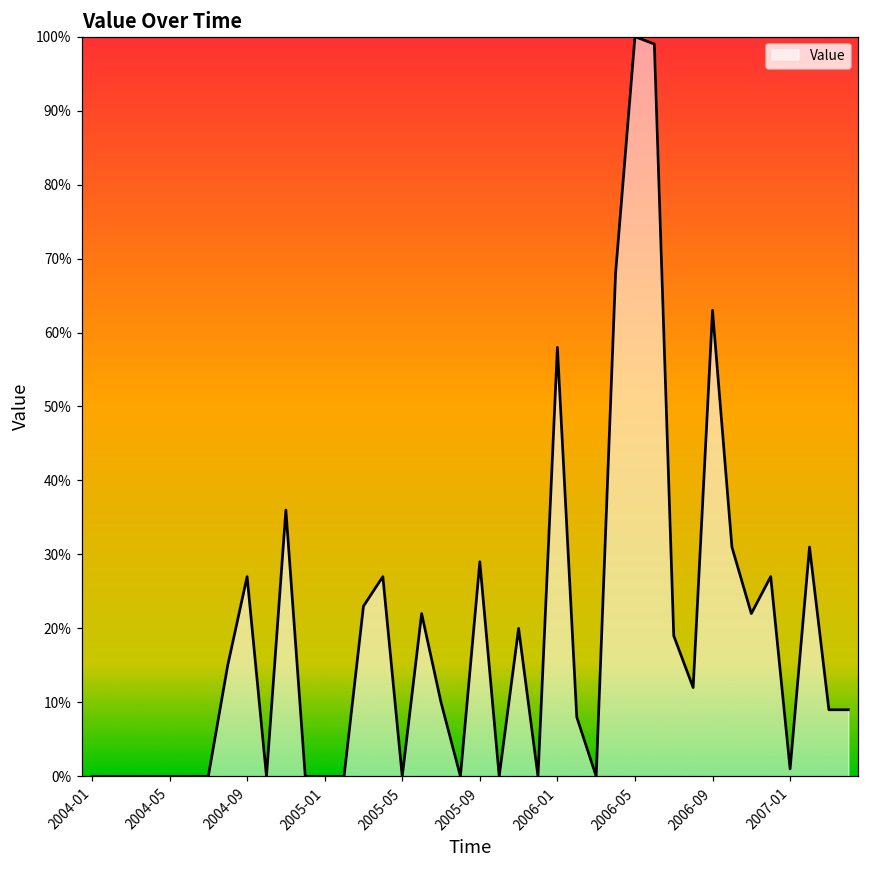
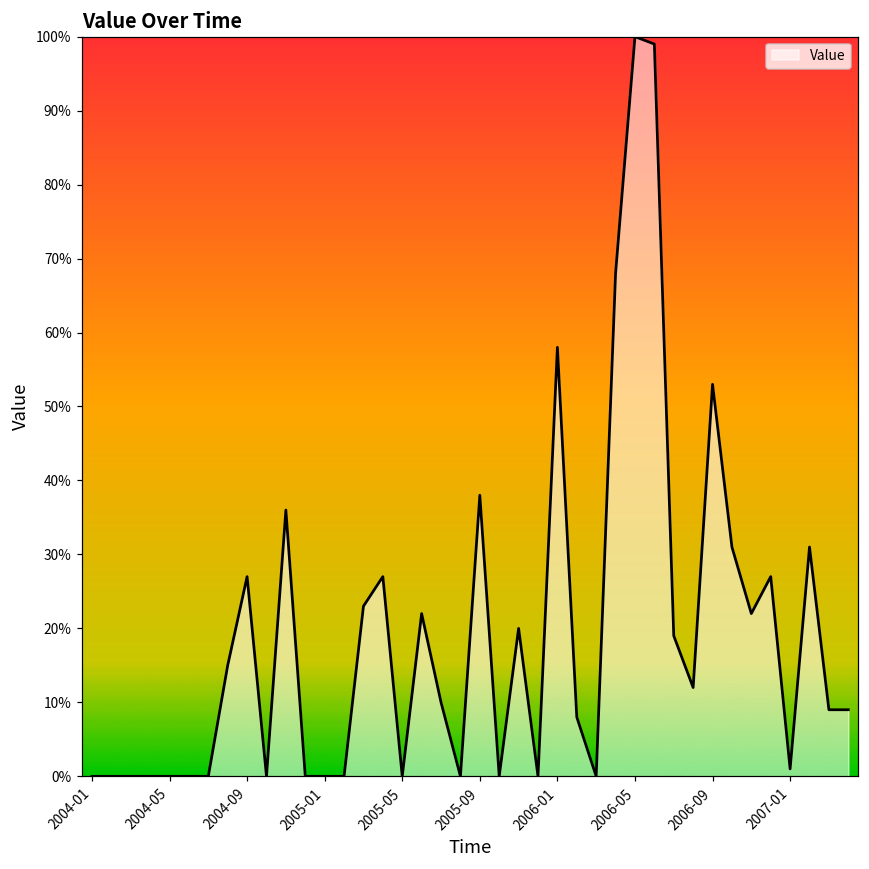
2005-09: 29% -> 38%
2006-09: 63% -> 53%
